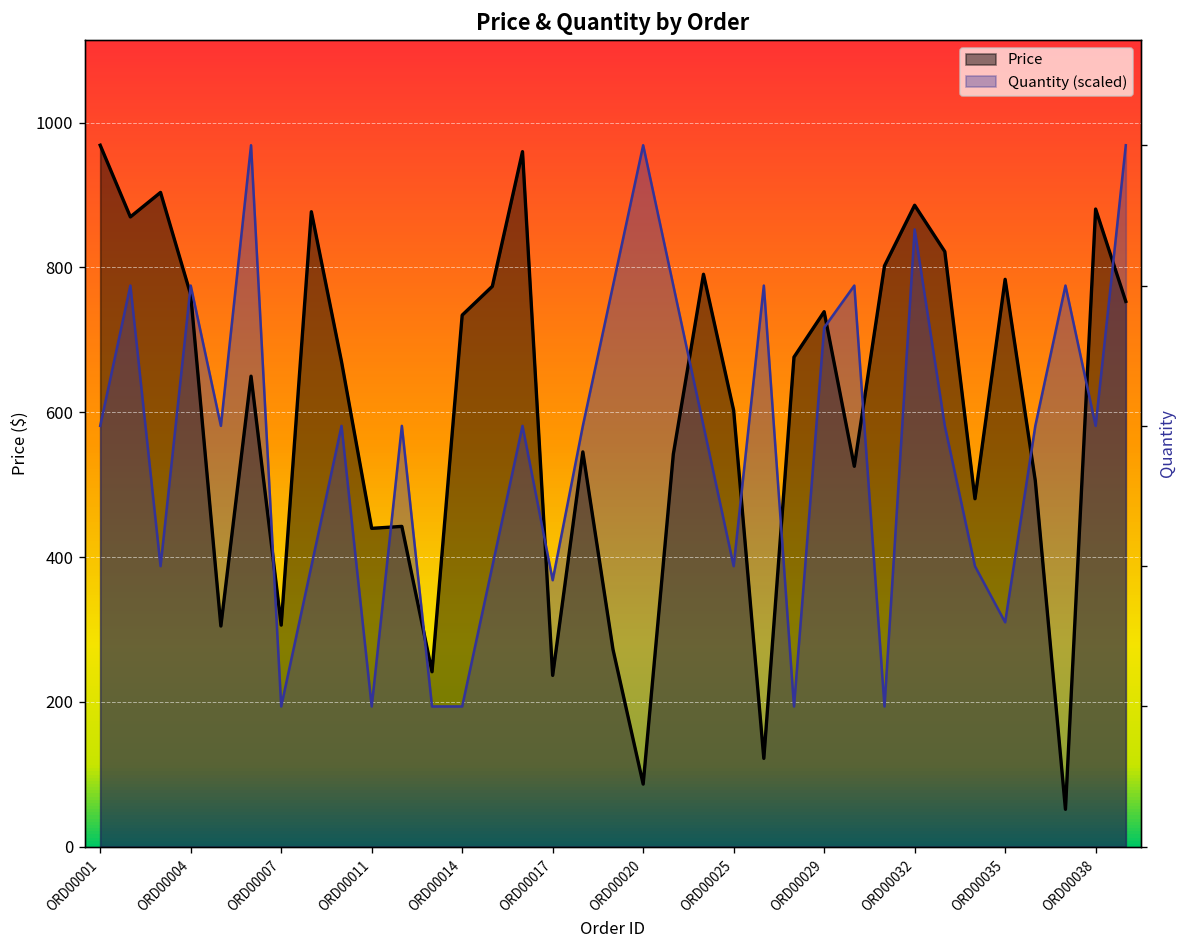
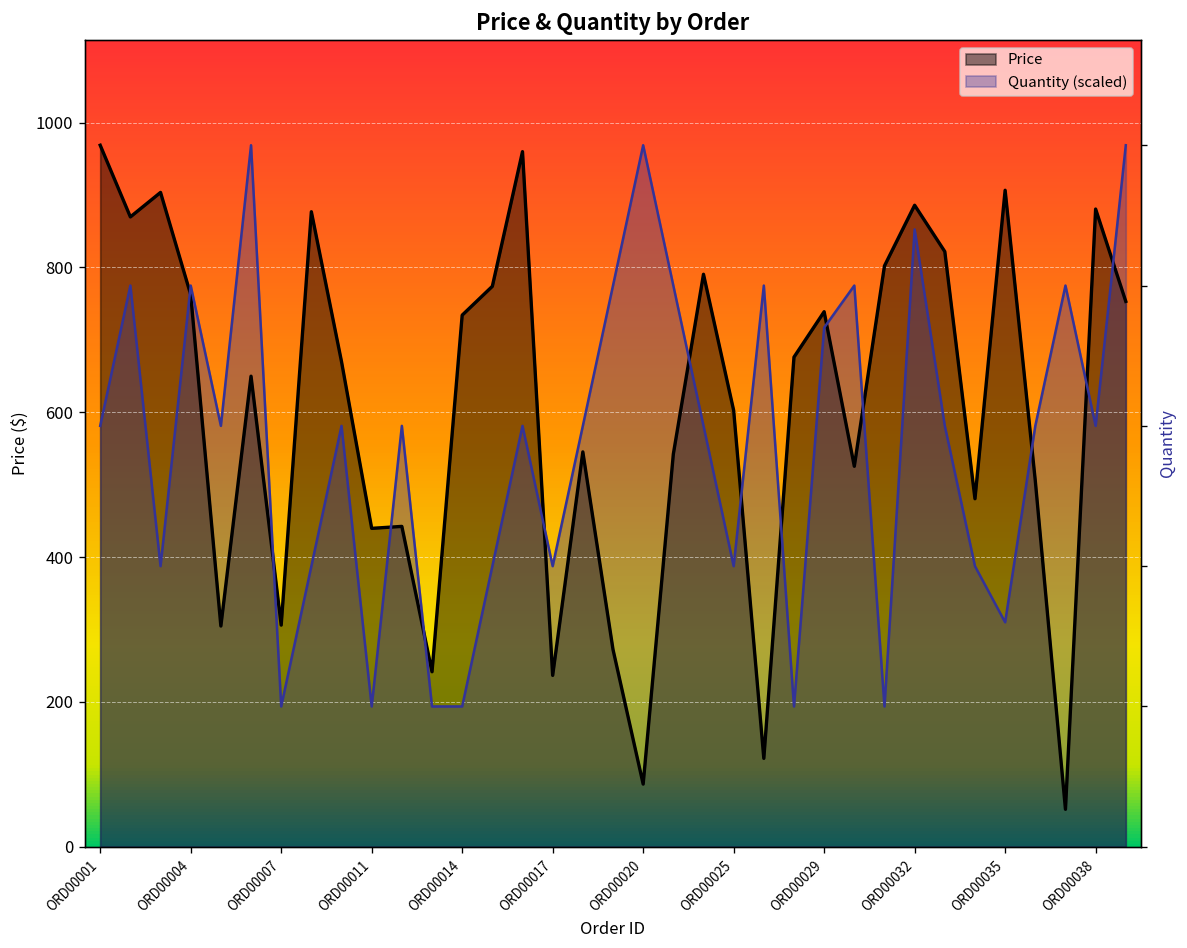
Quantity (scaled), ORD00017: 370 -> 390
Price, ORD00035: 780 -> 910
